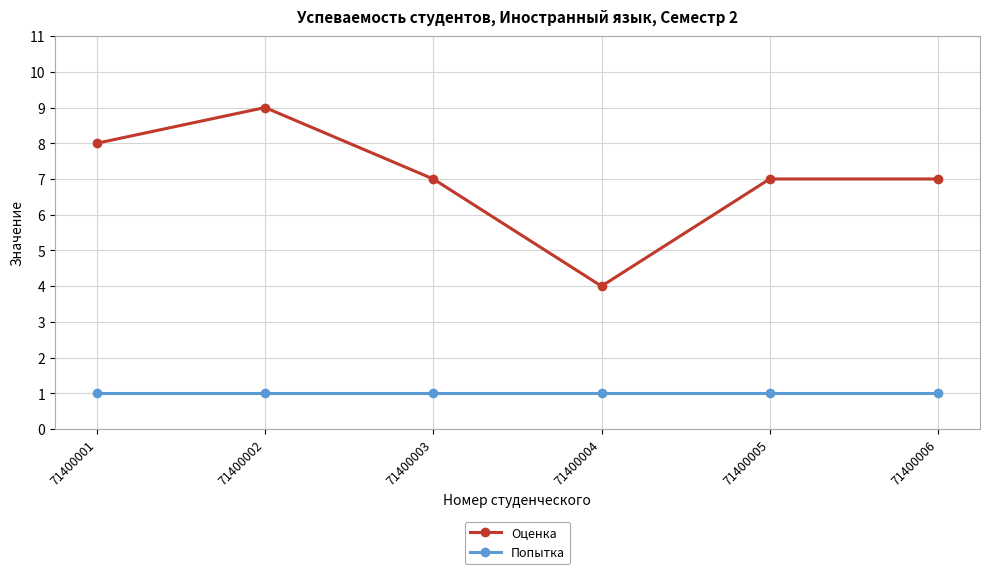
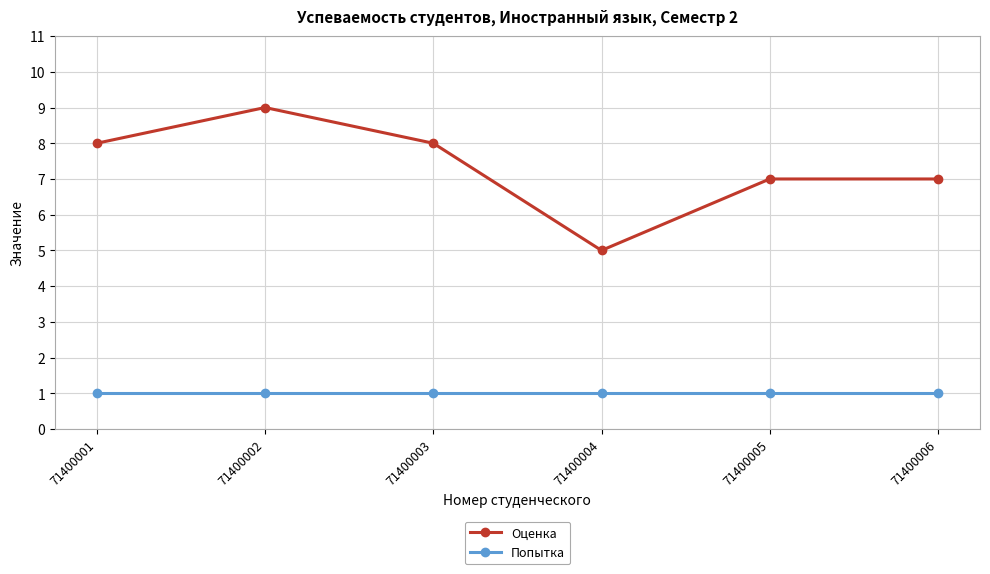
Оценка, 71400003: 7 -> 8
Оценка, 71400004: 4 -> 5
